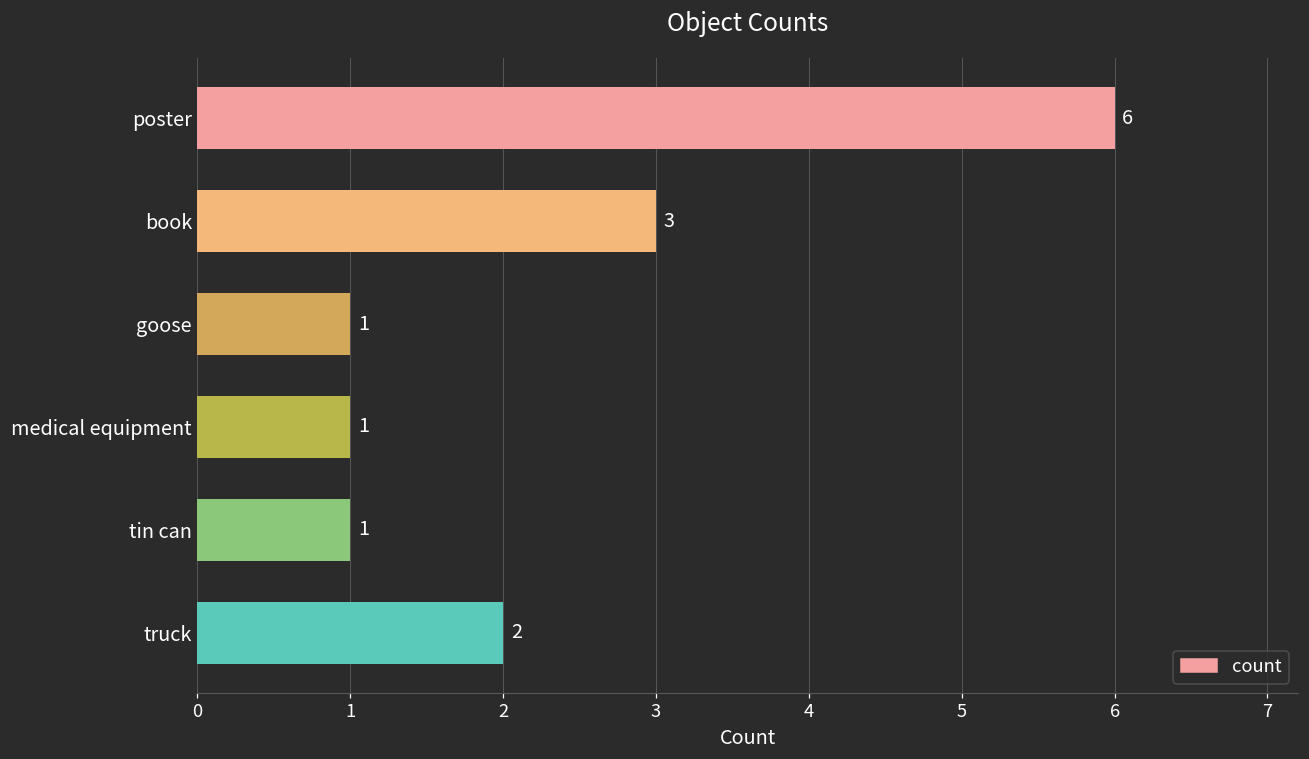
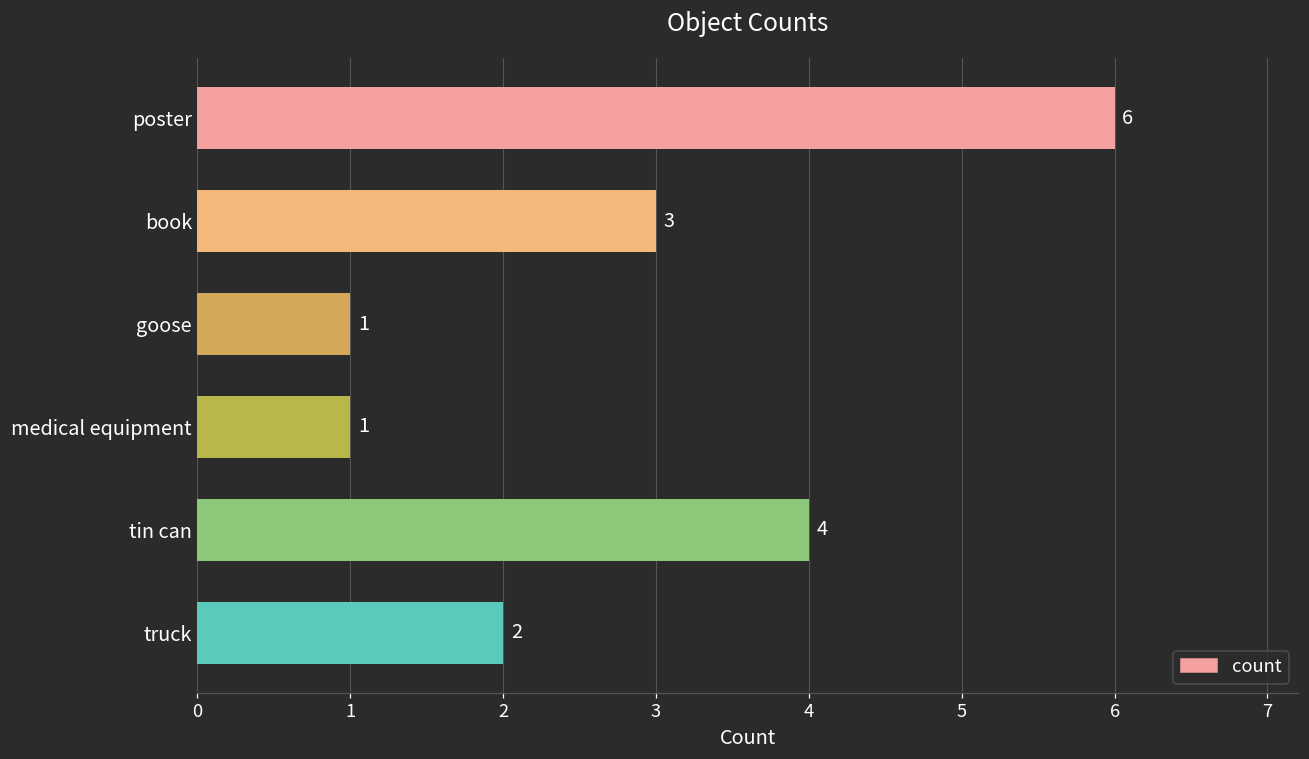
tin can: 1 -> 4
